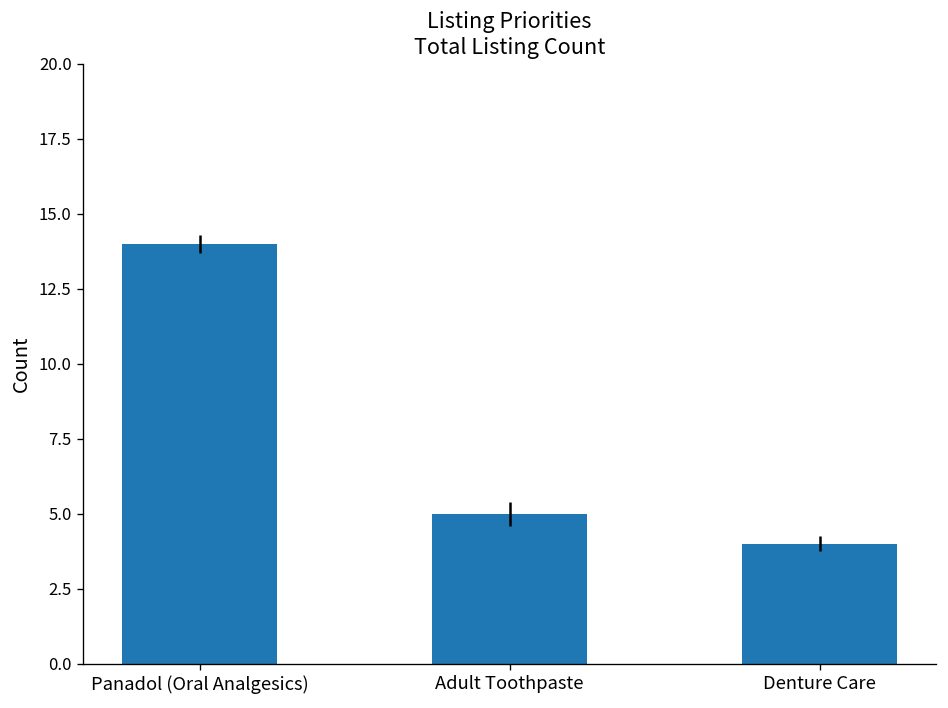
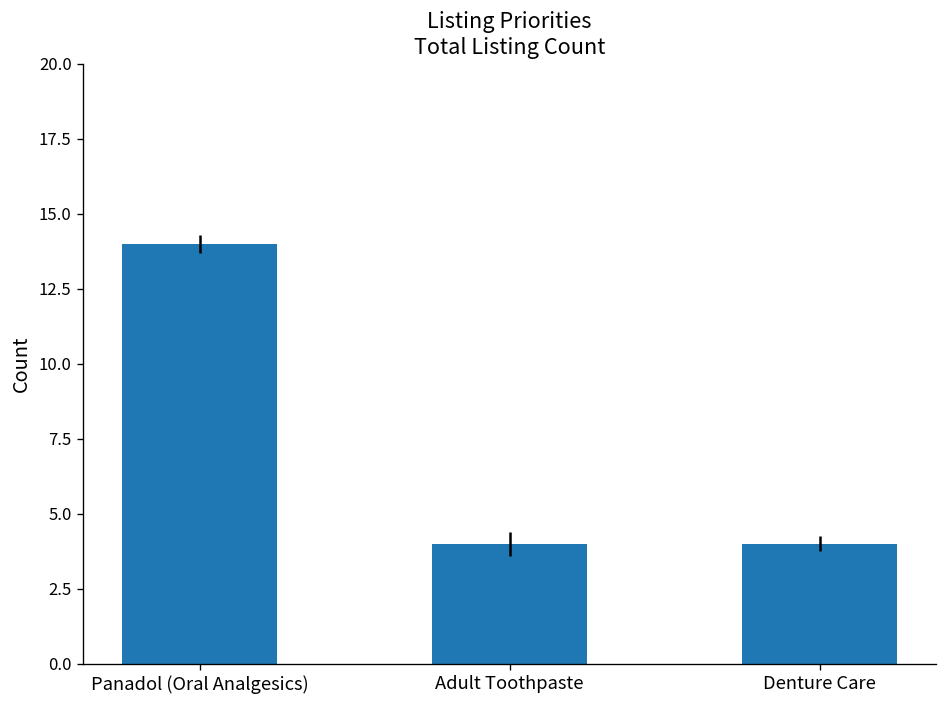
Adult Toothpaste: 5 -> 4
